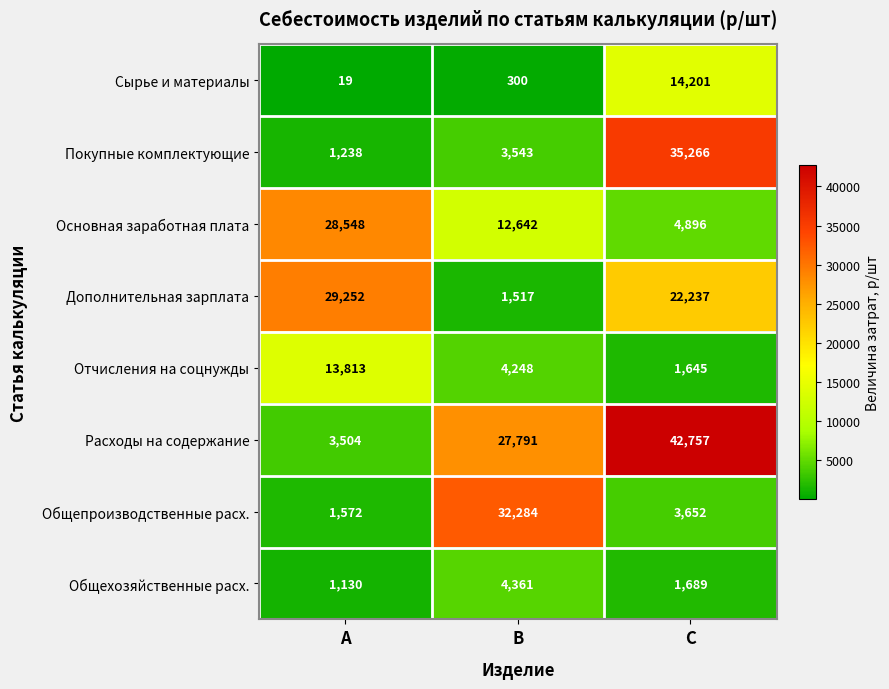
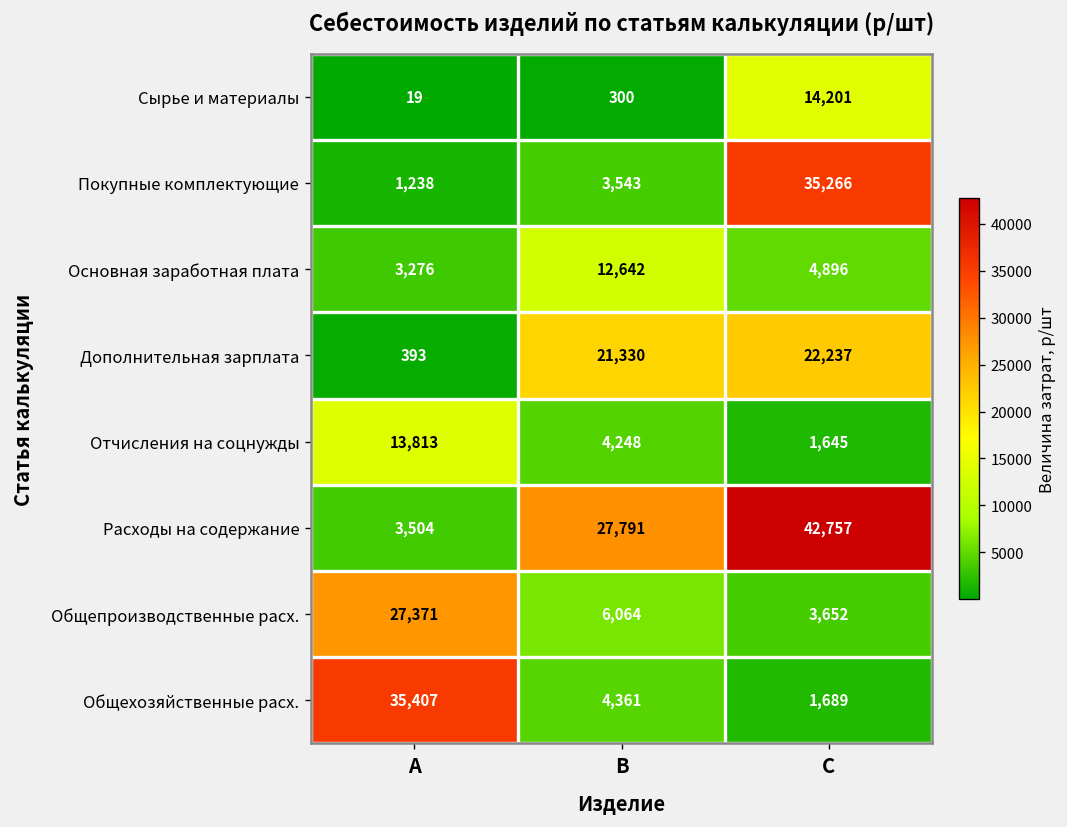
Основная заработная плата, А: 28,548 -> 3,276
Дополнительная зарплата, А: 29,252 -> 393
Дополнительная зарплата, В: 1,517 -> 21,330
Общепроизводственные расх., А: 1,572 -> 27,371
Общепроизводственные расх., В: 32,284 -> 6,064
Общехозяйственные расх., А: 1,130 -> 35,407
